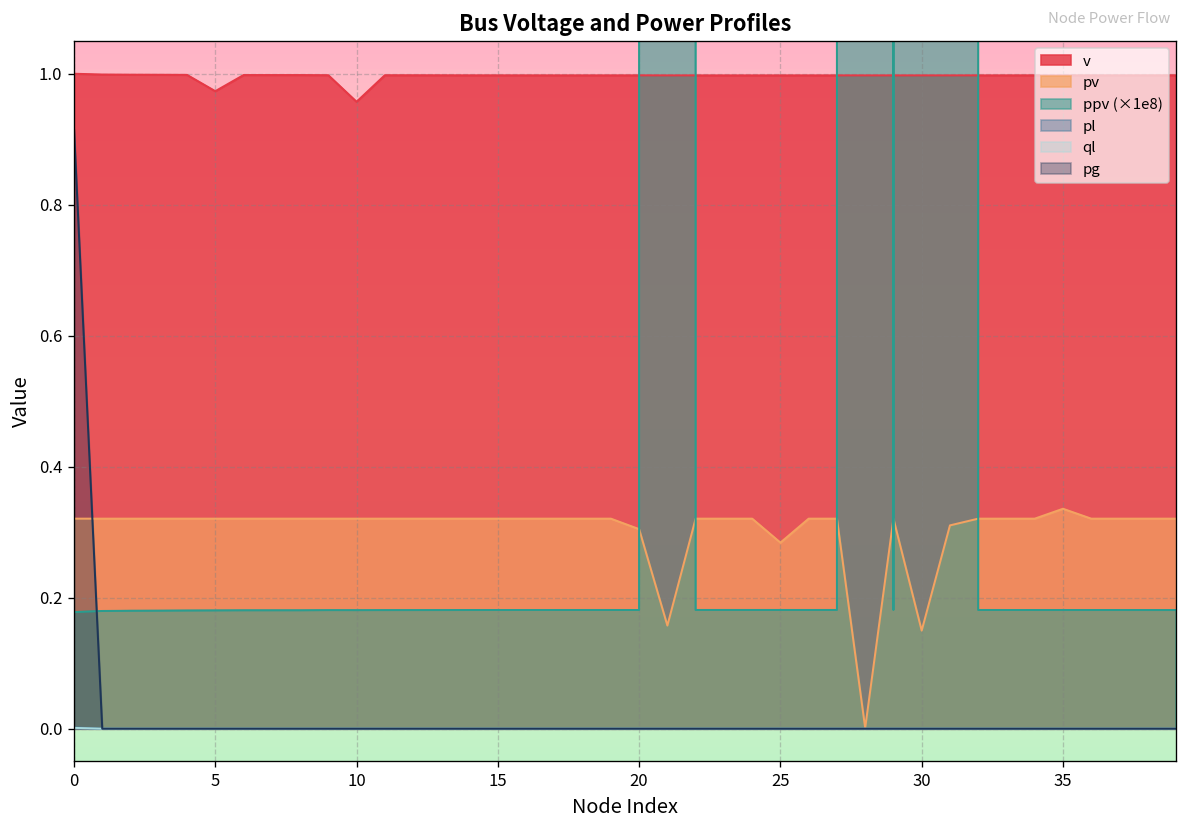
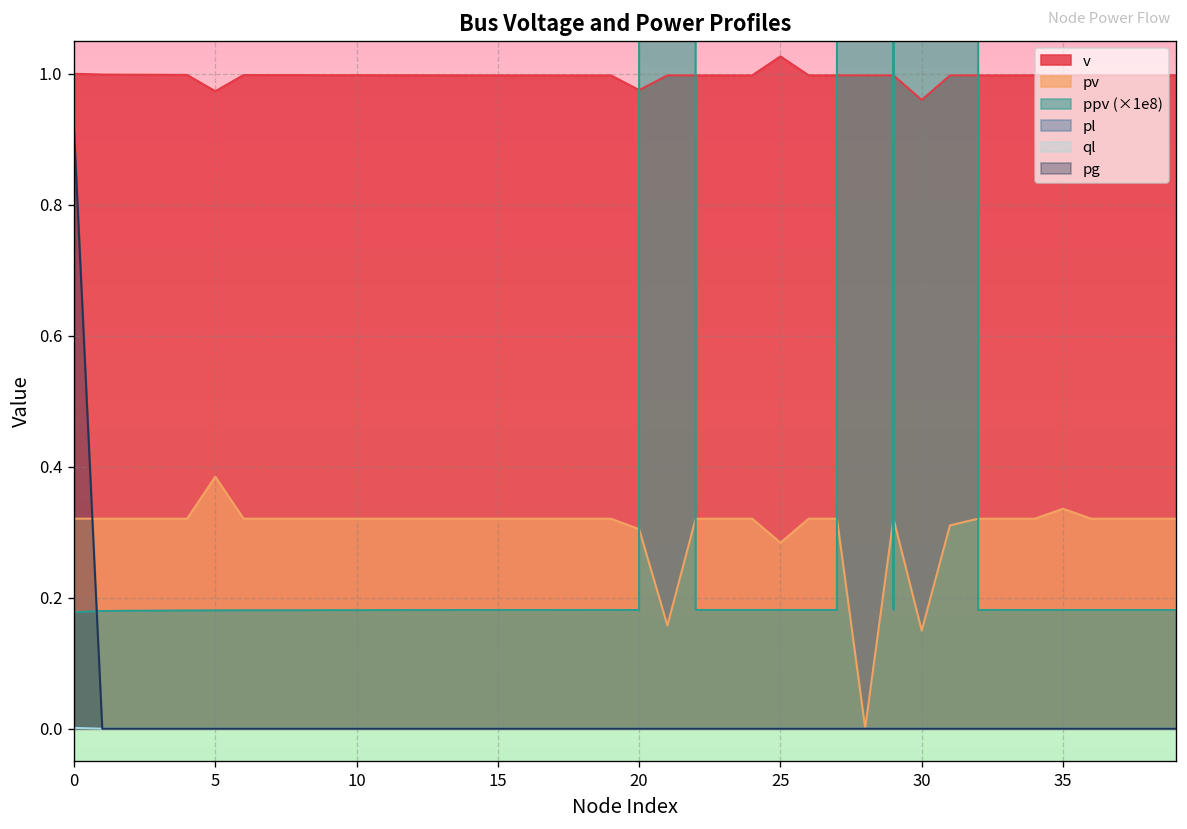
pv, 5: 0.32 -> 0.38
v, 10: 0.96 -> 1.00
v, 20: 1.00 -> 0.98
v, 25: 1.00 -> 1.03
v, 30: 1.00 -> 0.96
